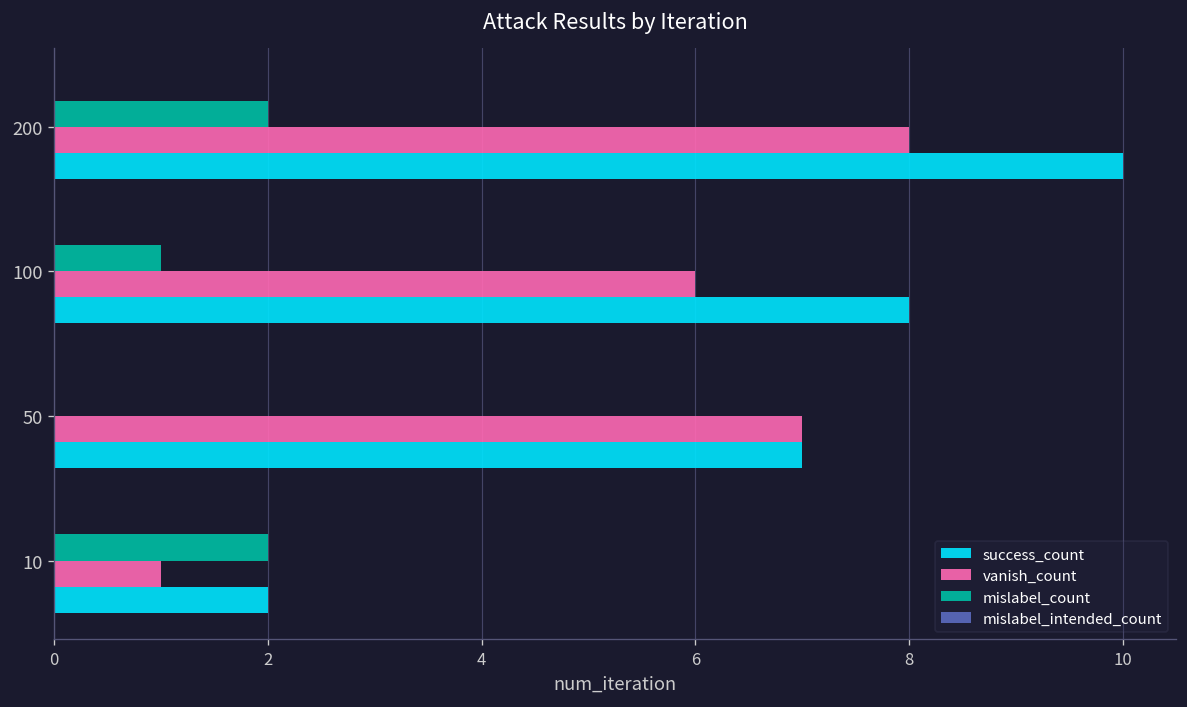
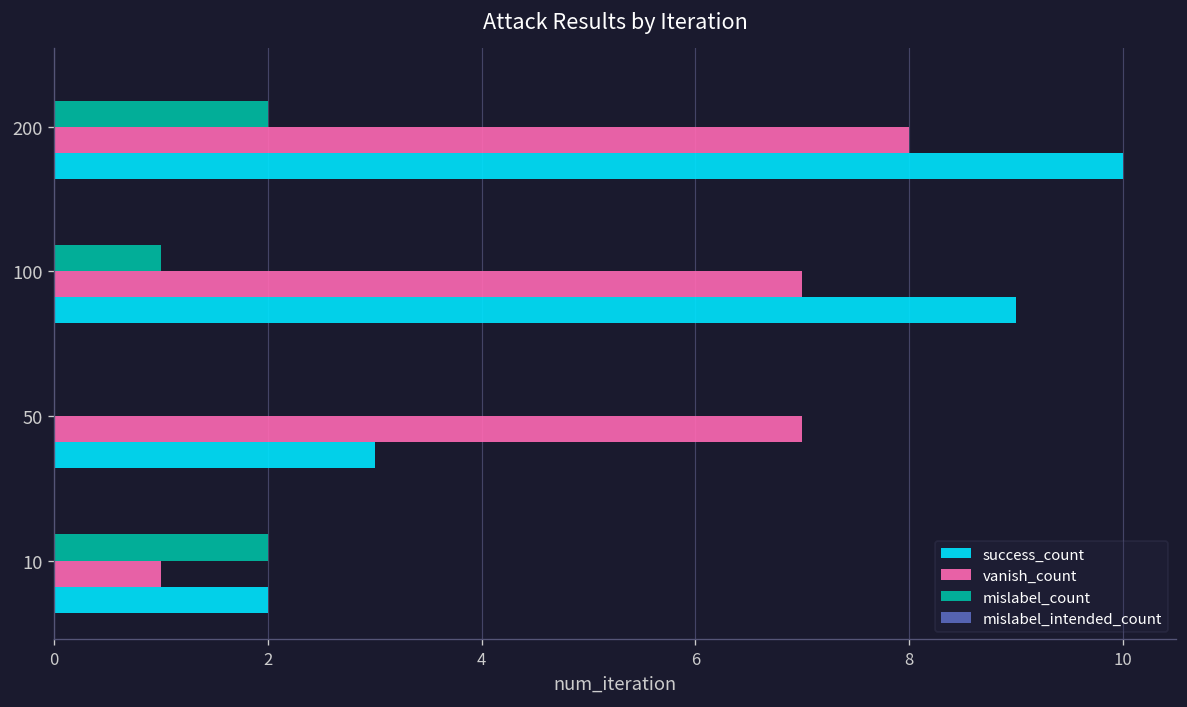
vanish_count, 100: 6 -> 7
success_count, 100: 8 -> 9
success_count, 50: 7 -> 3
